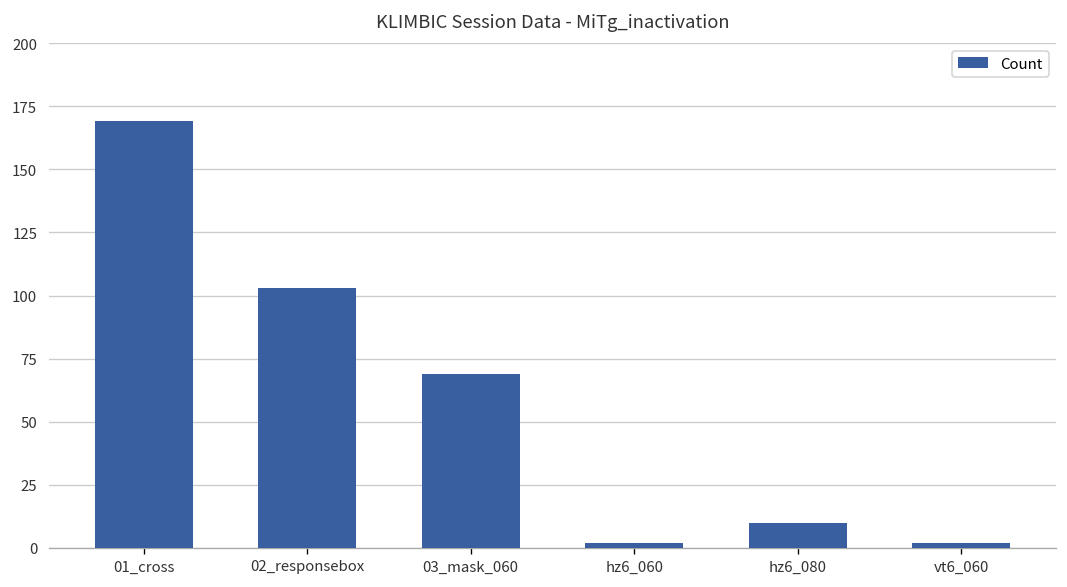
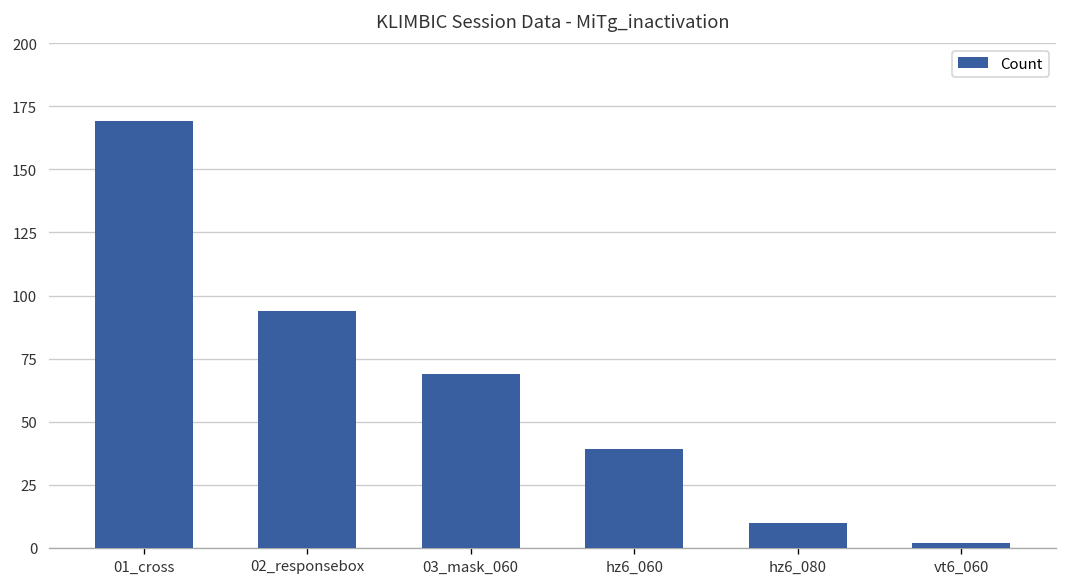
02_responsebox: 103 -> 94
hz6_060: 2 -> 39
